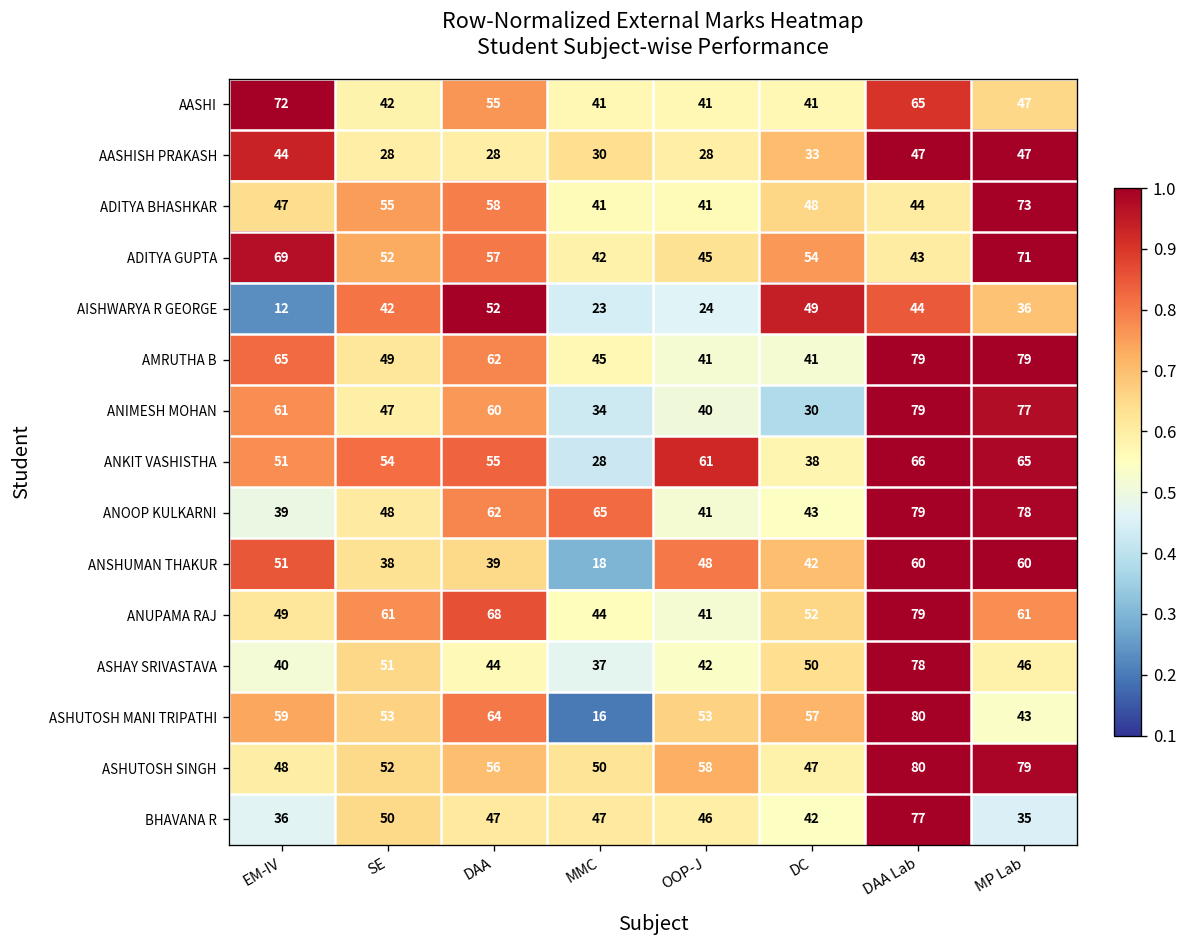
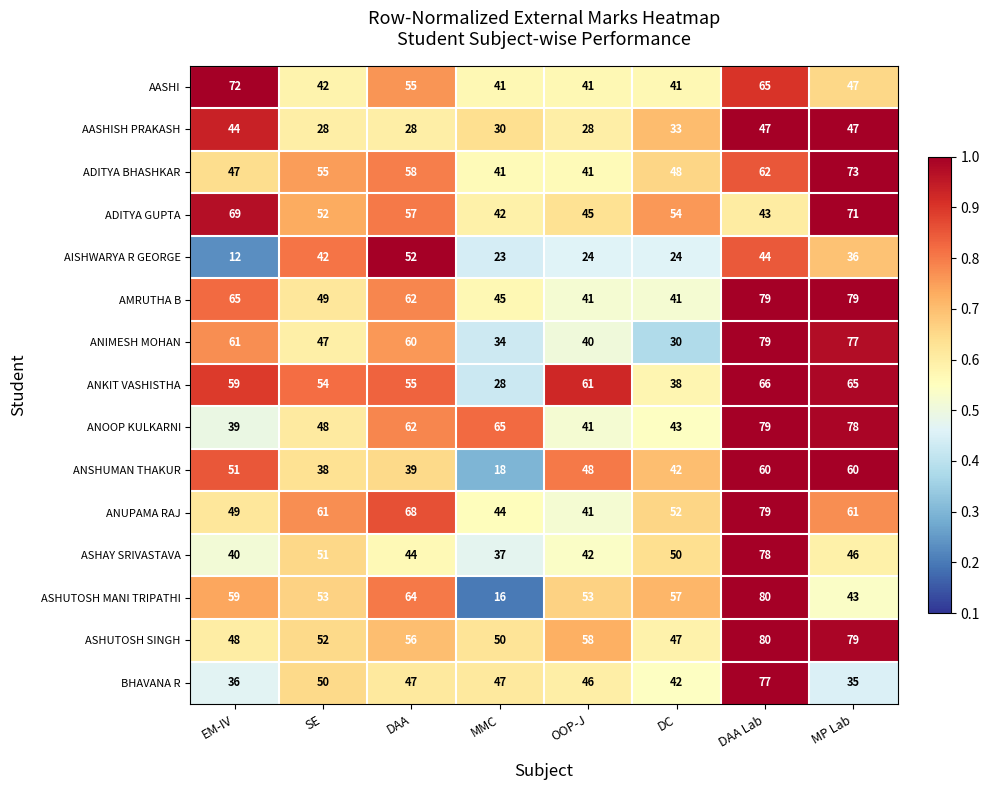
ADITYA BHASHKAR, DAA Lab: 44 -> 62
AISHWARYA R GEORGE, DC: 49 -> 24
ANKIT VASHISTHA, EM-IV: 51 -> 59
